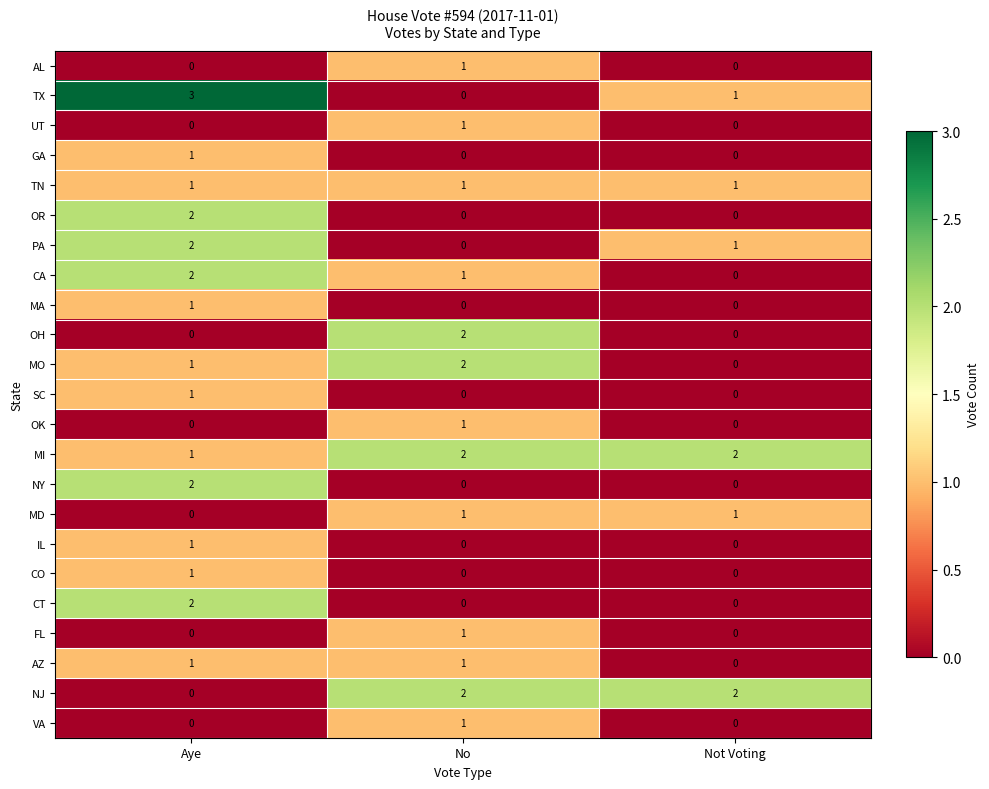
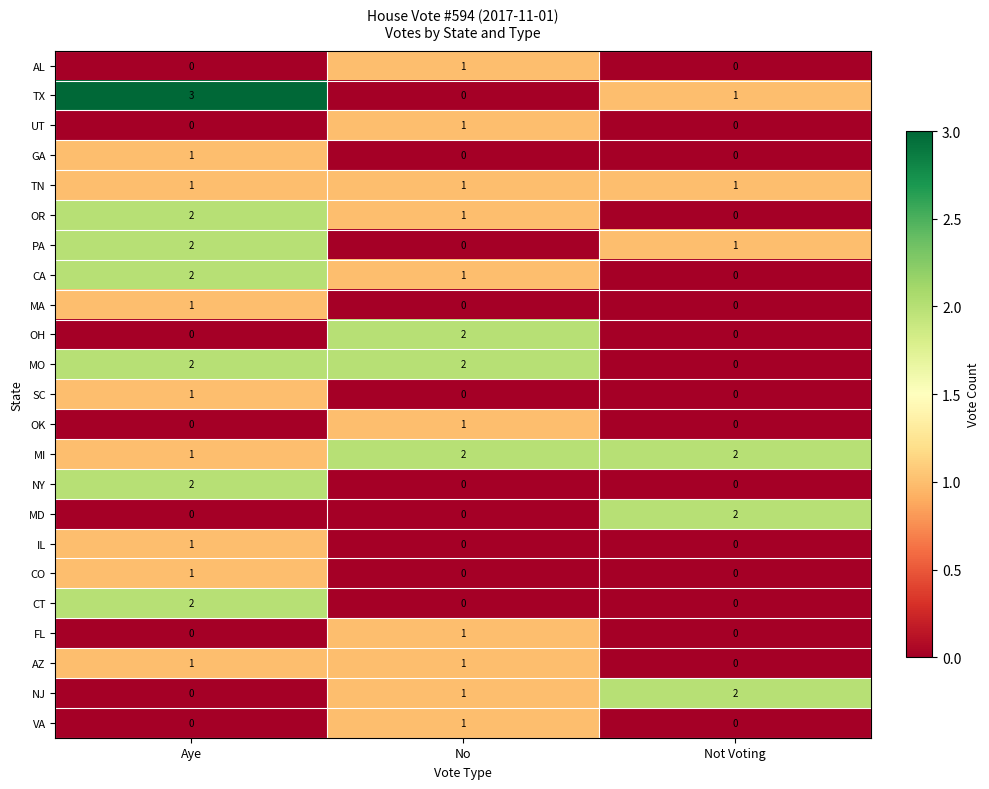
OR, No: 0 -> 1
MO, Aye: 1 -> 2
MD, No: 1 -> 0
MD, Not Voting: 1 -> 2
NJ, No: 2 -> 1
